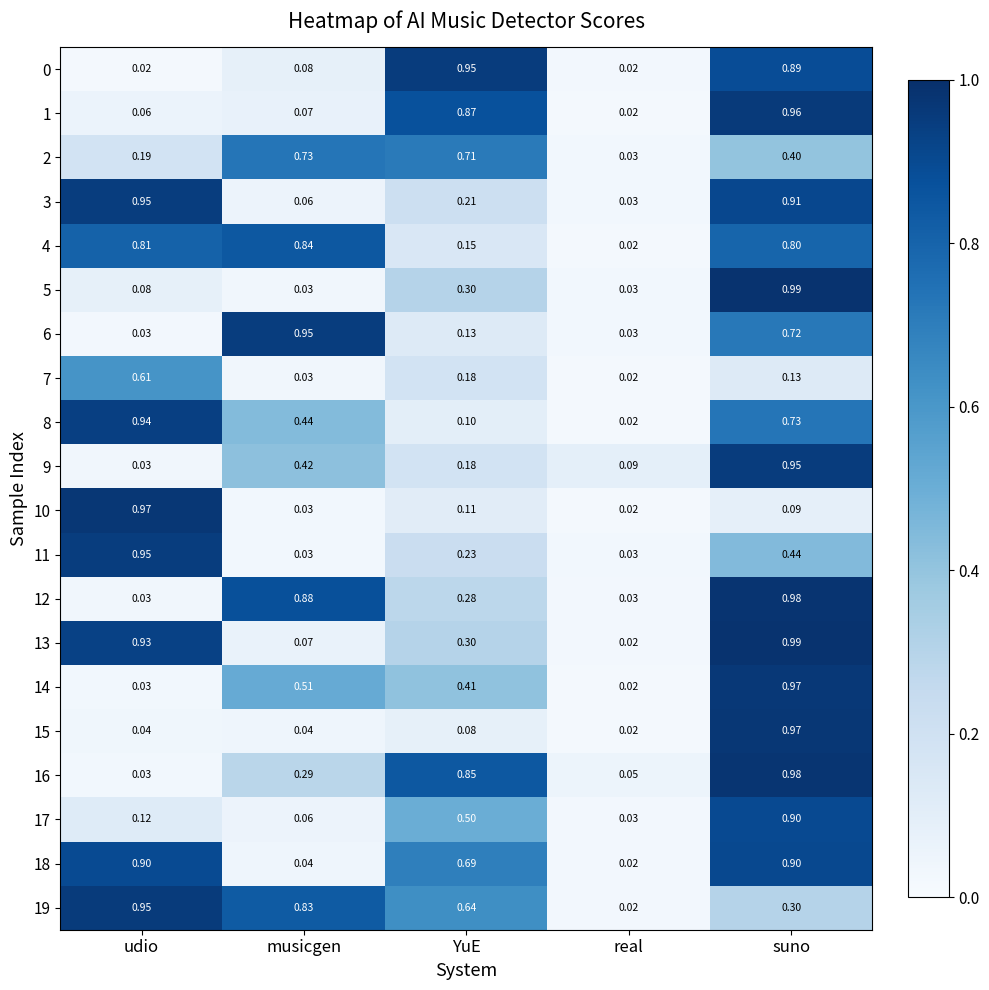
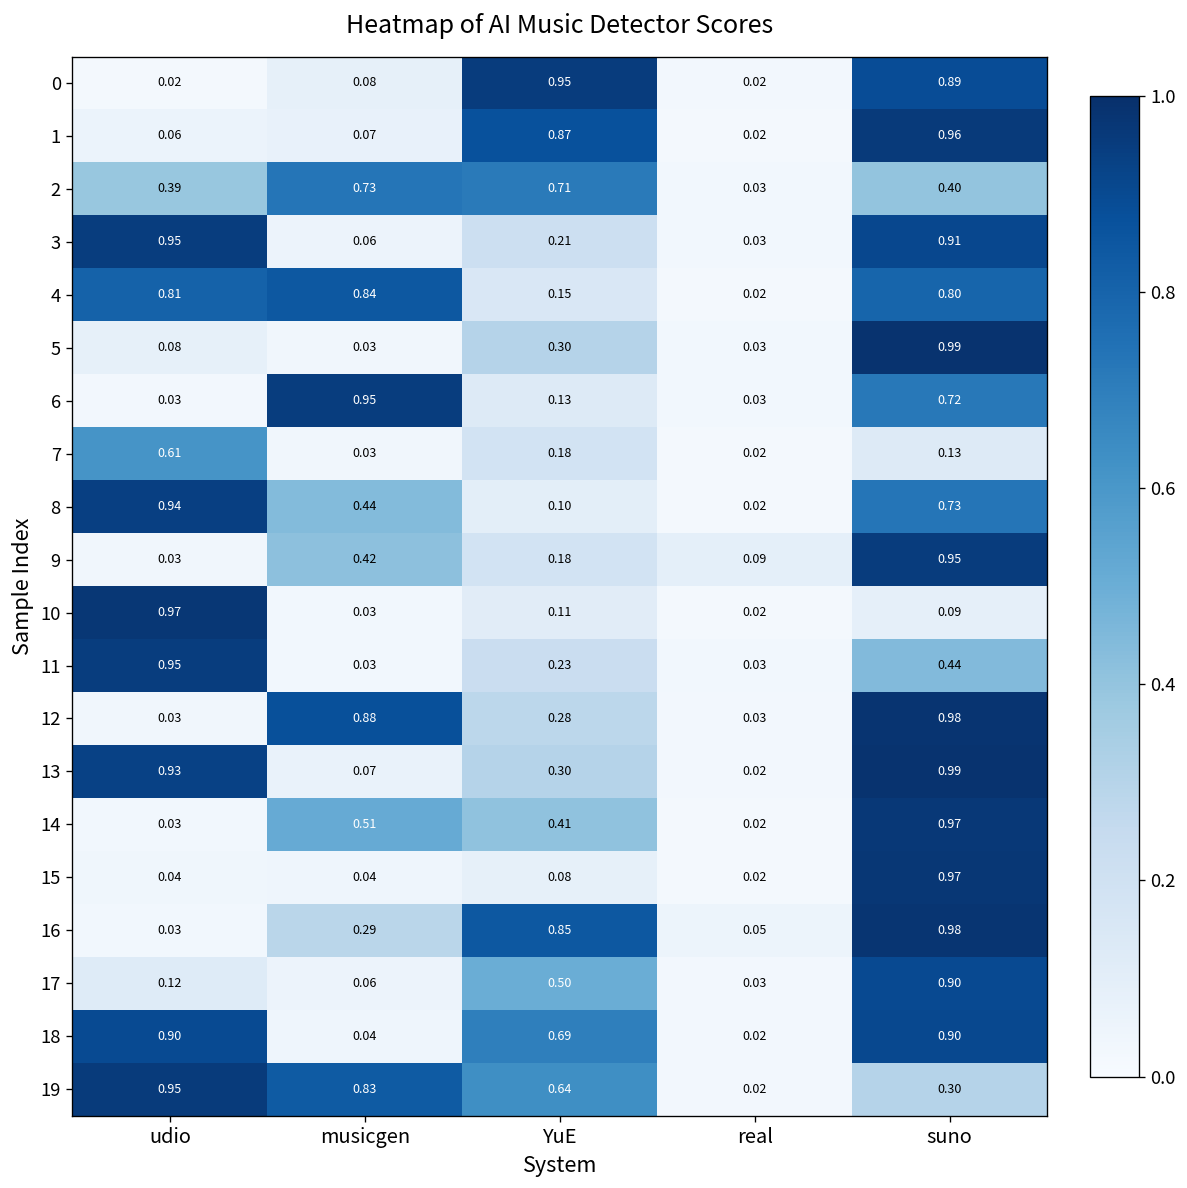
2, udio: 0.19 -> 0.39
